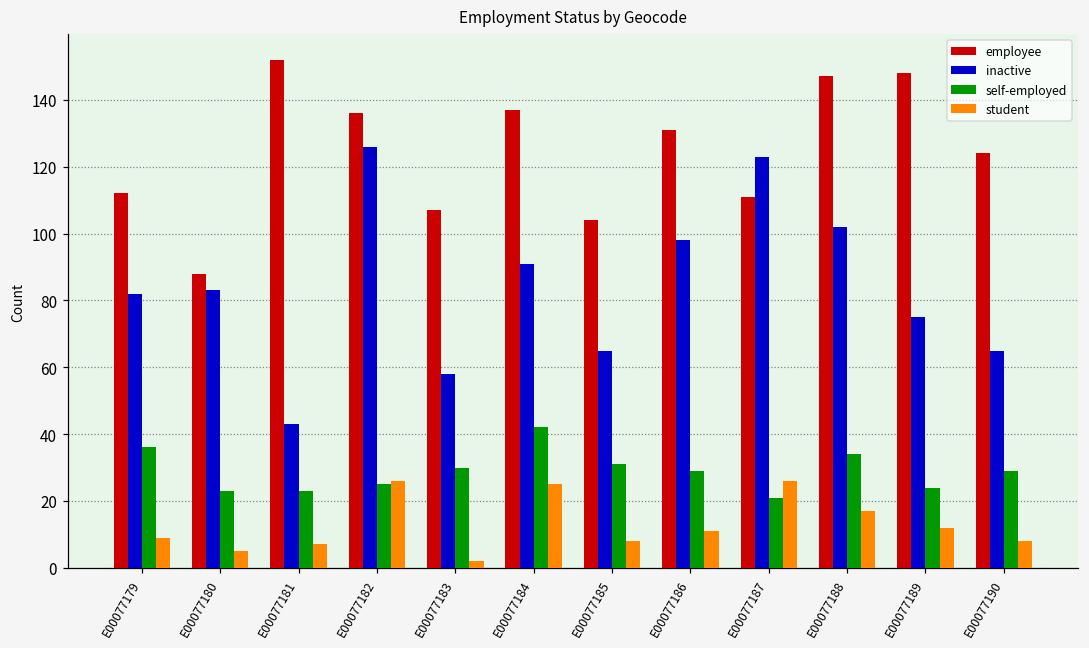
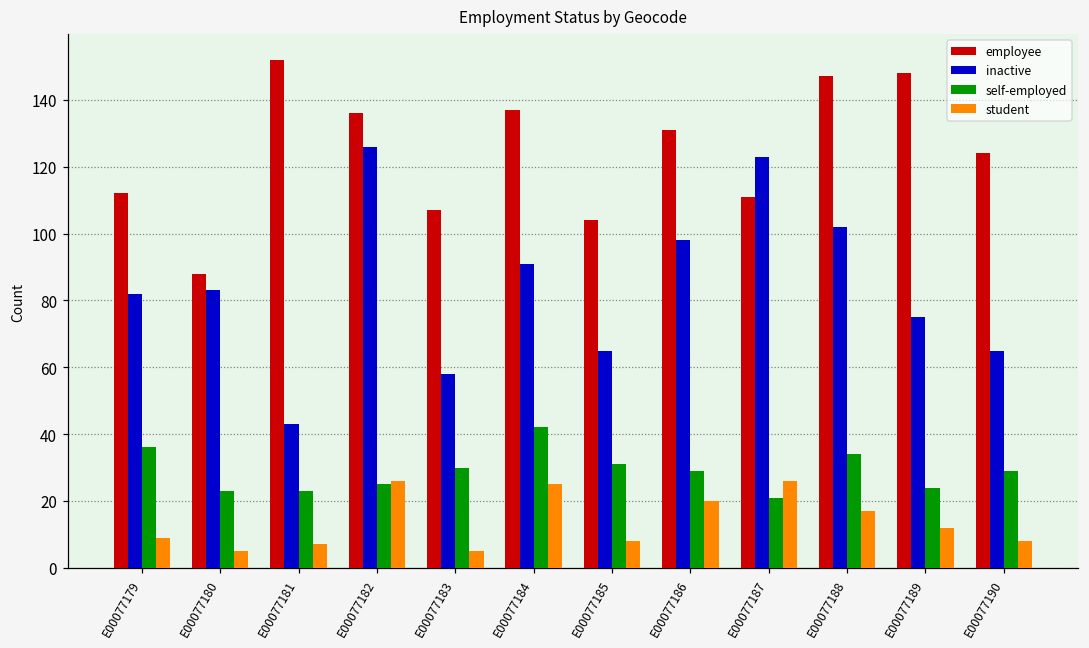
student, E00077183: 2 -> 5
student, E00077186: 11 -> 20
